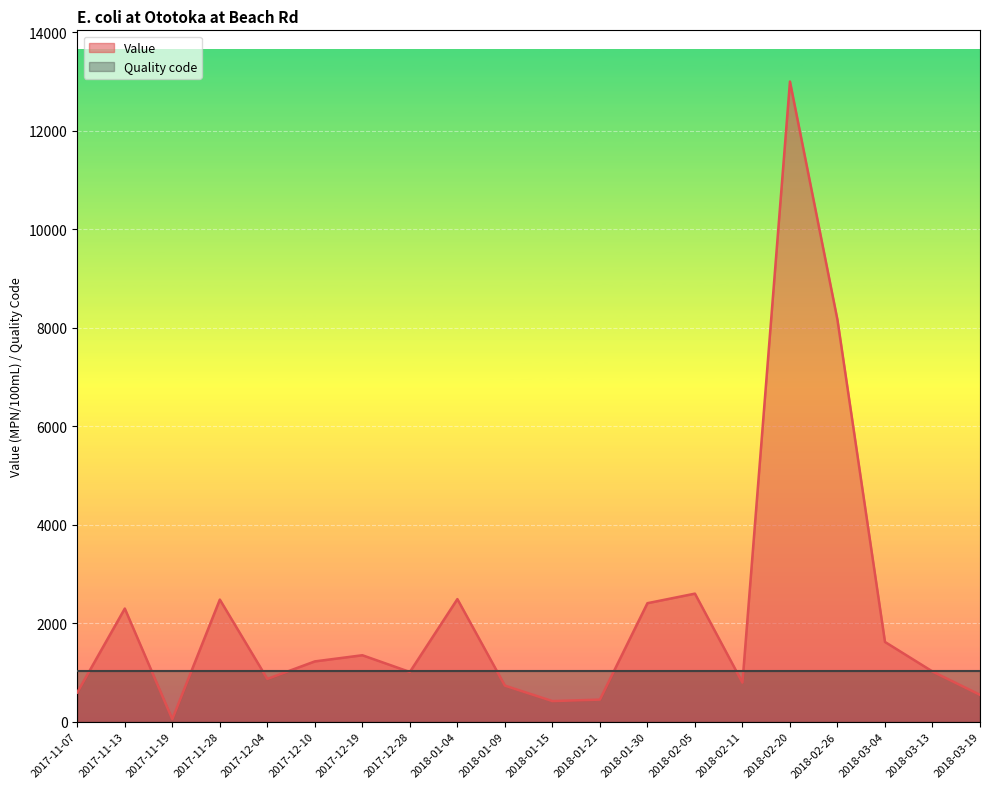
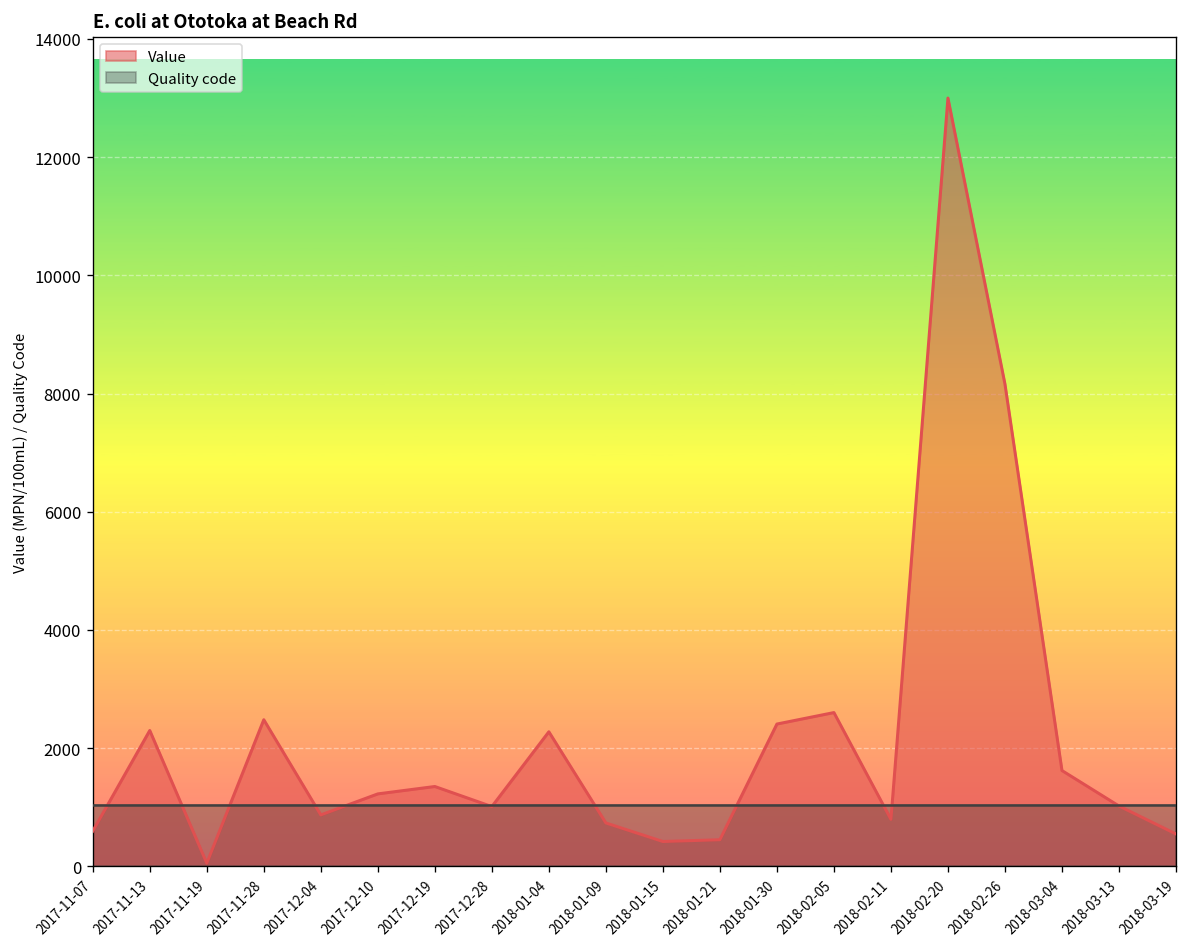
Value, 2018-01-04: 2500 -> 2300
